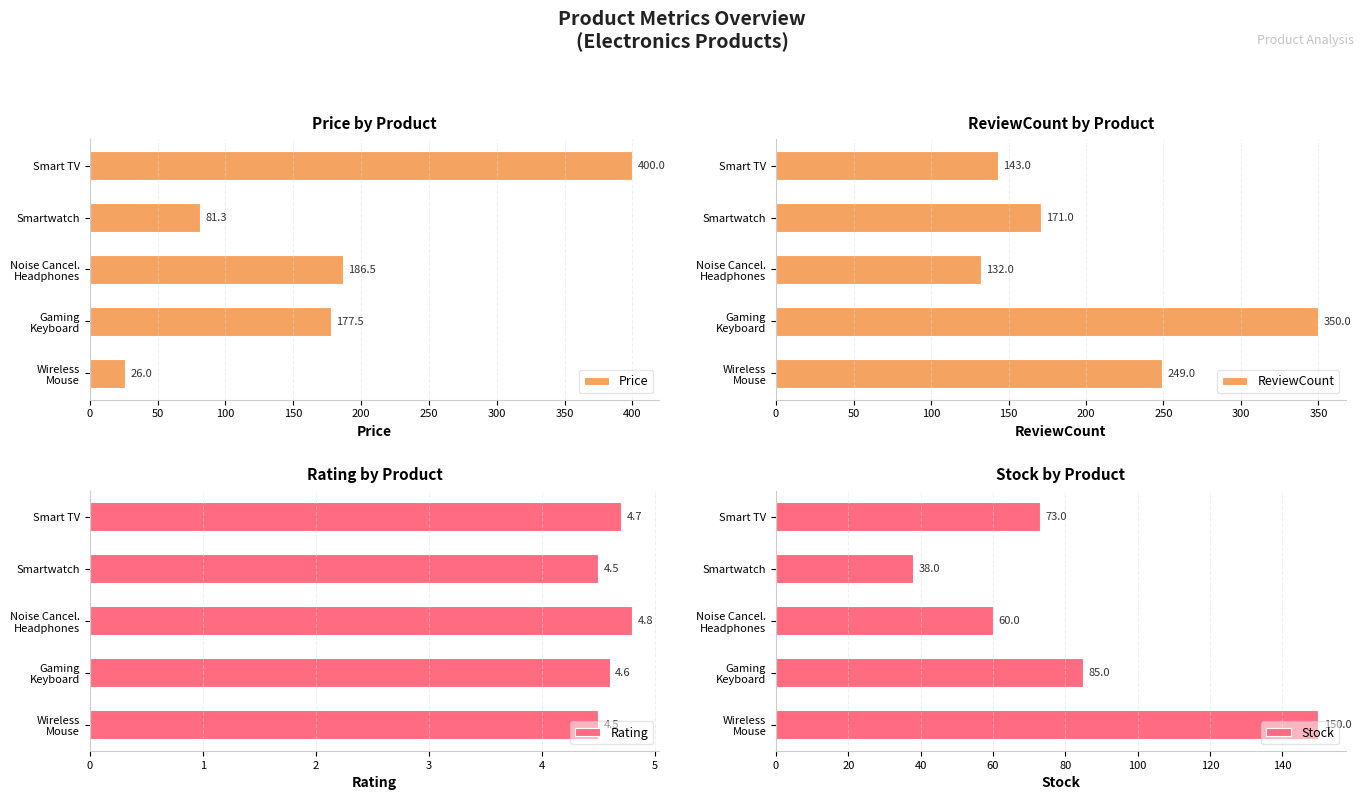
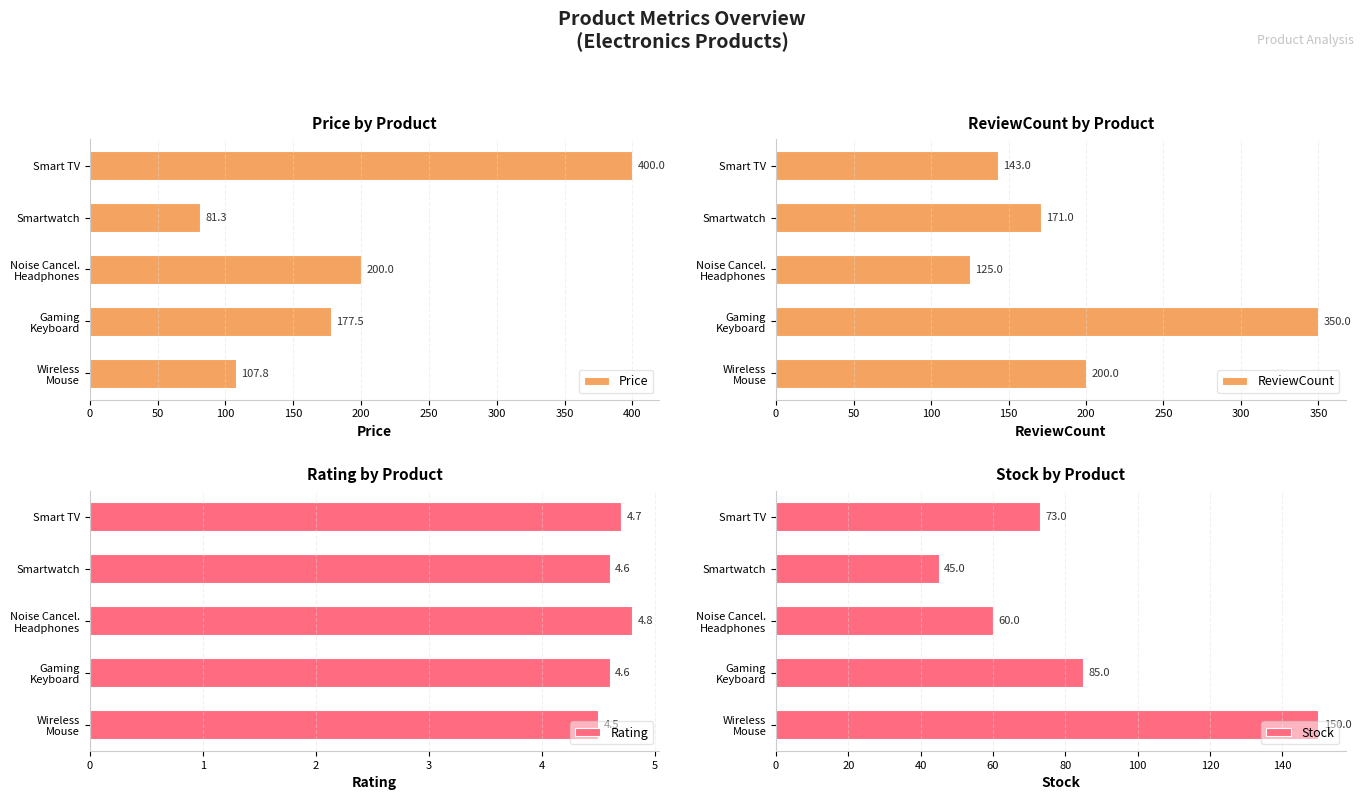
Price by Product, Noise Cancel. Headphones: 186.5 -> 200.0
Price by Product, Wireless Mouse: 26.0 -> 107.8
ReviewCount by Product, Noise Cancel. Headphones: 132.0 -> 125.0
ReviewCount by Product, Wireless Mouse: 249.0 -> 200.0
Rating by Product, Smartwatch: 4.5 -> 4.6
Stock by Product, Smartwatch: 38.0 -> 45.0
